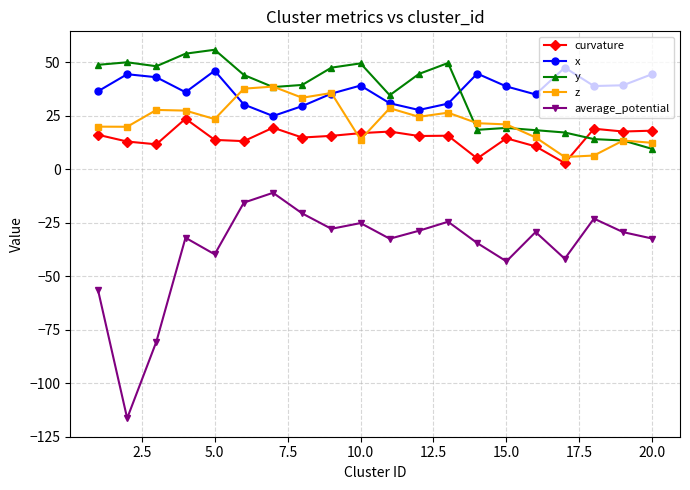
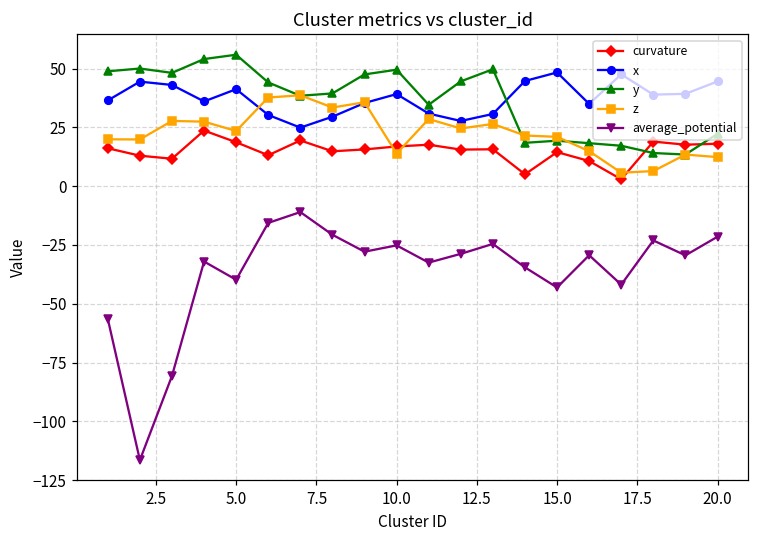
curvature, 5.0: 14 -> 19
x, 5.0: 46 -> 41
x, 15.0: 39 -> 48
y, 20.0: 9 -> 22
average_potential, 20.0: -32 -> -22
